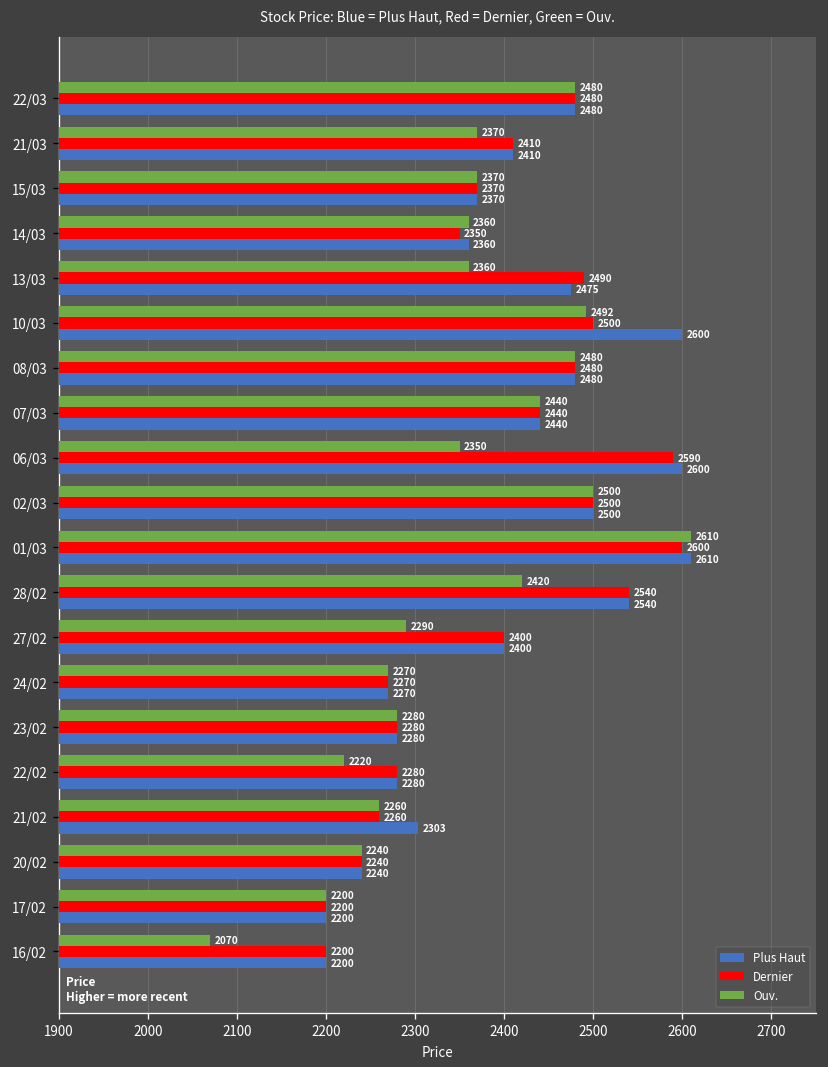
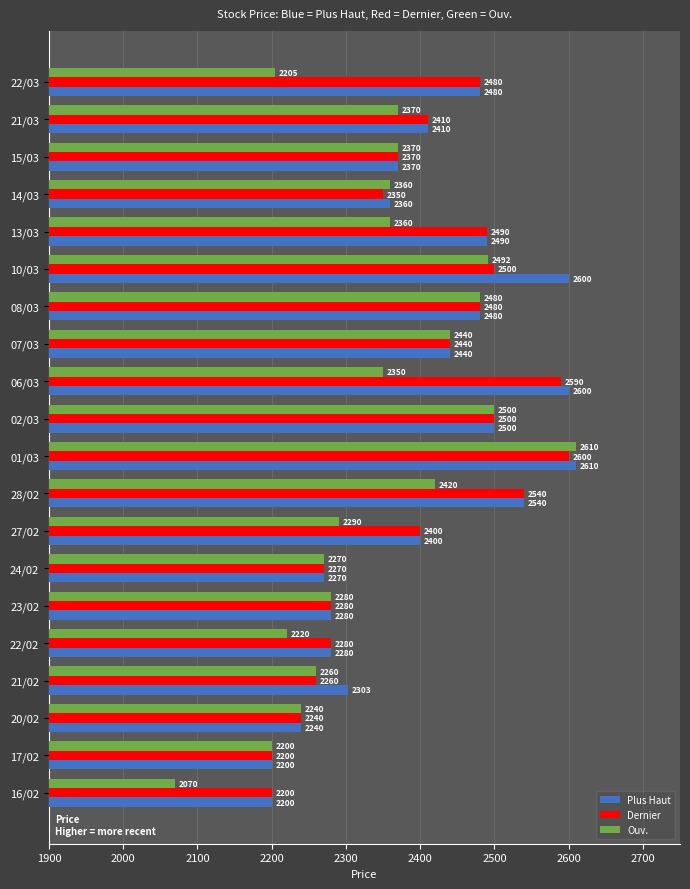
Ouv., 22/03: 2480 -> 2205
Plus Haut, 13/03: 2475 -> 2490
